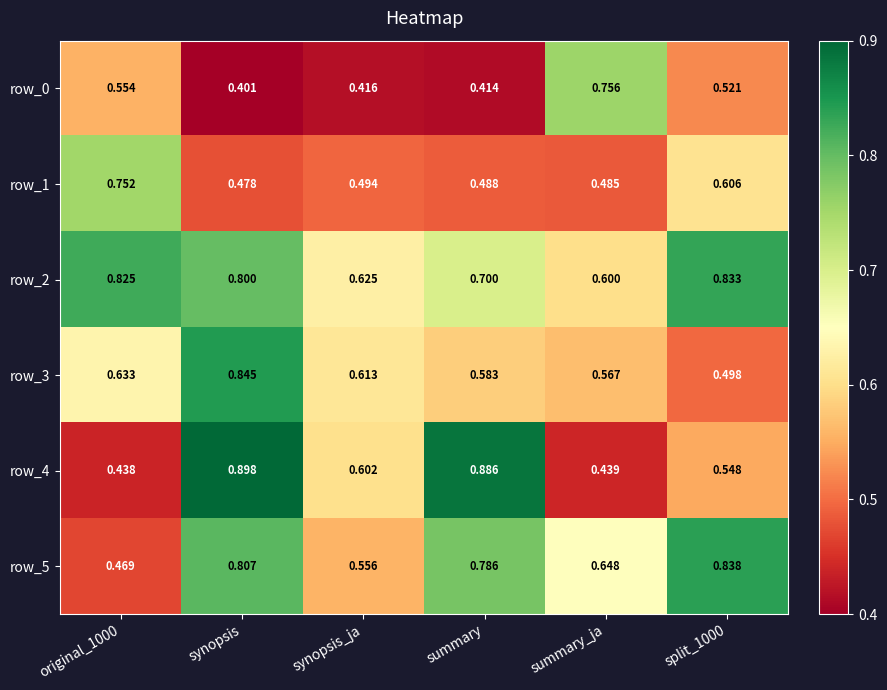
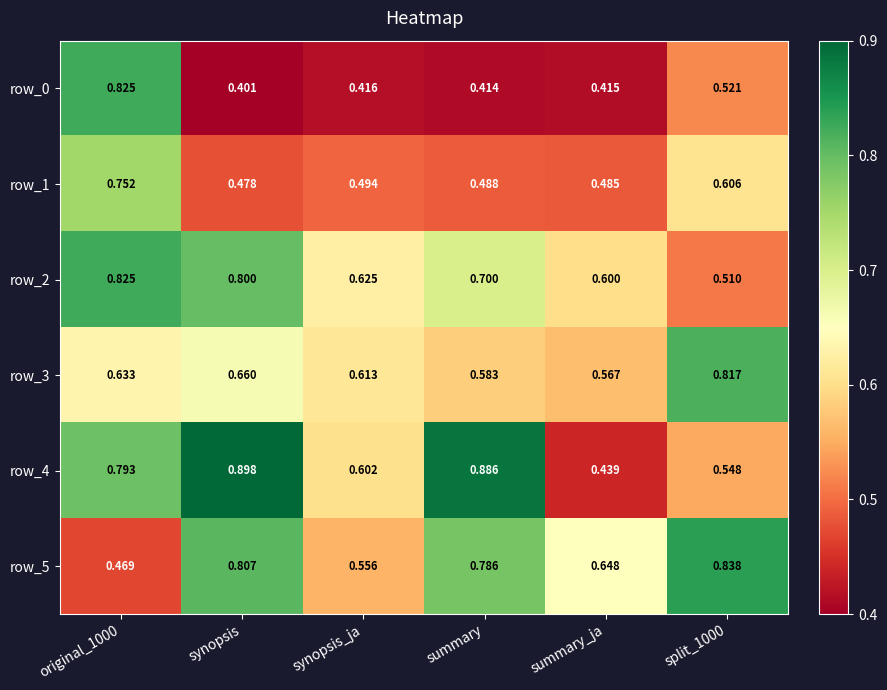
row_0, original_1000: 0.554 -> 0.825
row_0, summary_ja: 0.756 -> 0.415
row_2, split_1000: 0.833 -> 0.510
row_3, synopsis: 0.845 -> 0.660
row_3, split_1000: 0.498 -> 0.817
row_4, original_1000: 0.438 -> 0.793
